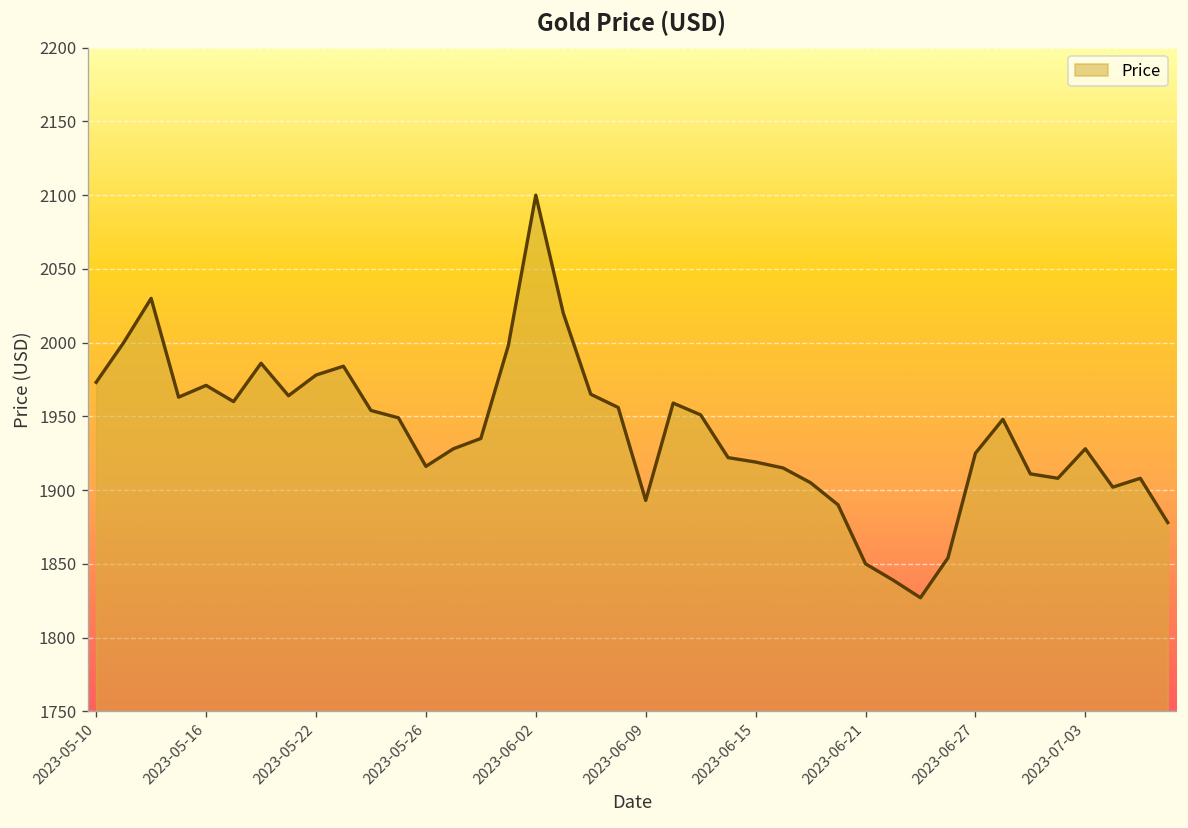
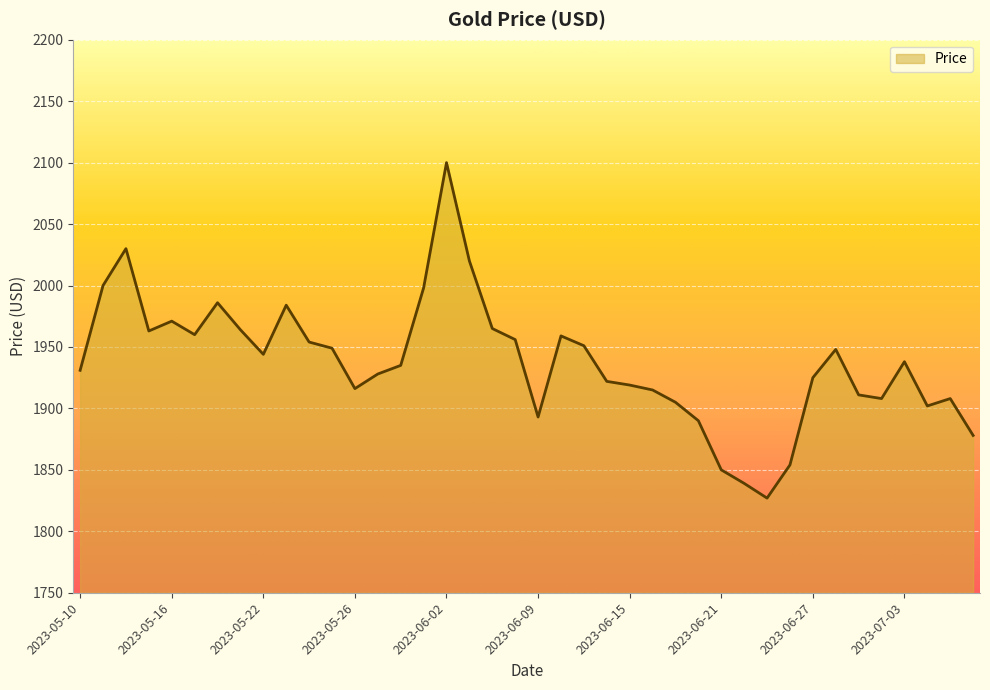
2023-05-10: 1973 -> 1931
2023-05-22: 1978 -> 1944
2023-07-03: 1928 -> 1938
